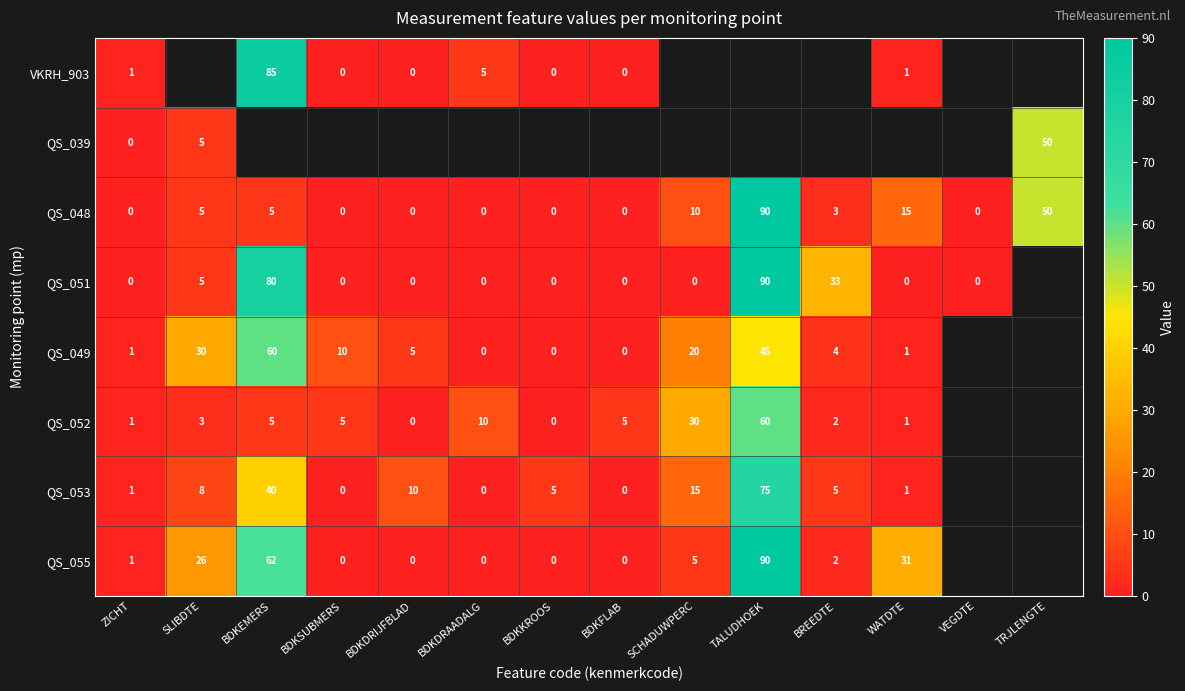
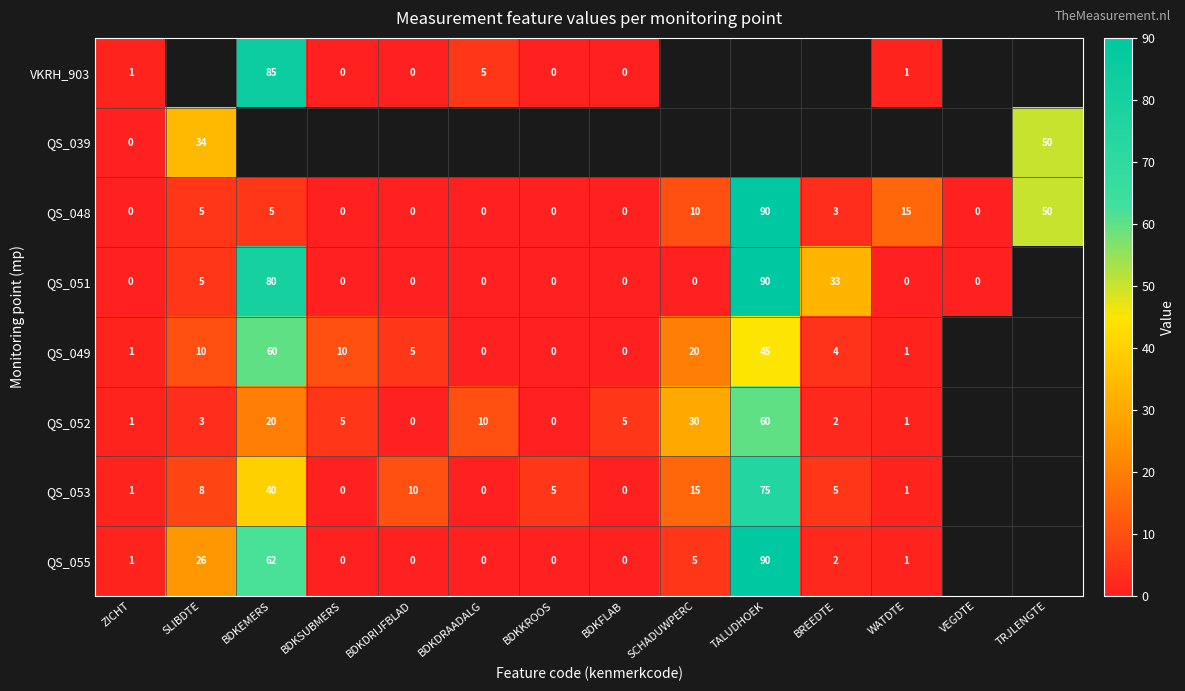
QS_039, SLIBDTE: 5 -> 34
QS_049, SLIBDTE: 30 -> 10
QS_052, BDKEMERS: 5 -> 20
QS_055, WATDTE: 31 -> 1
